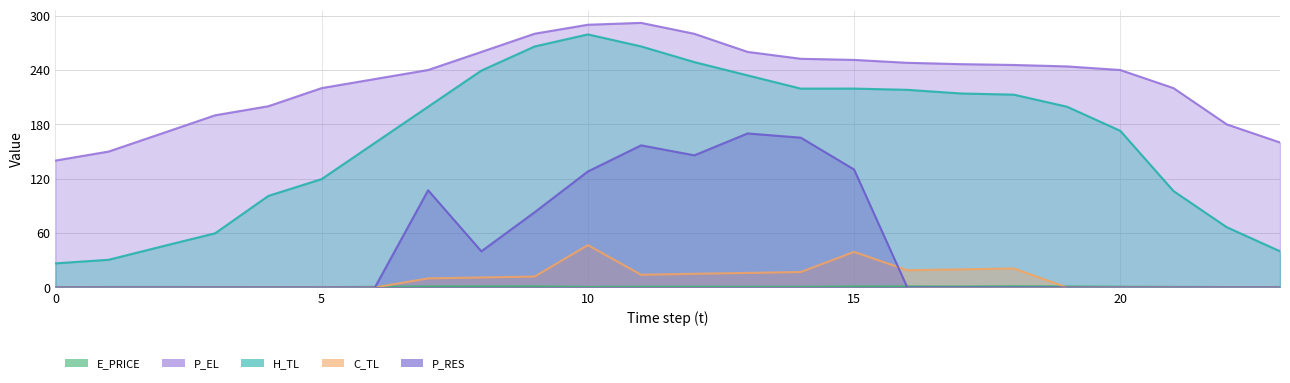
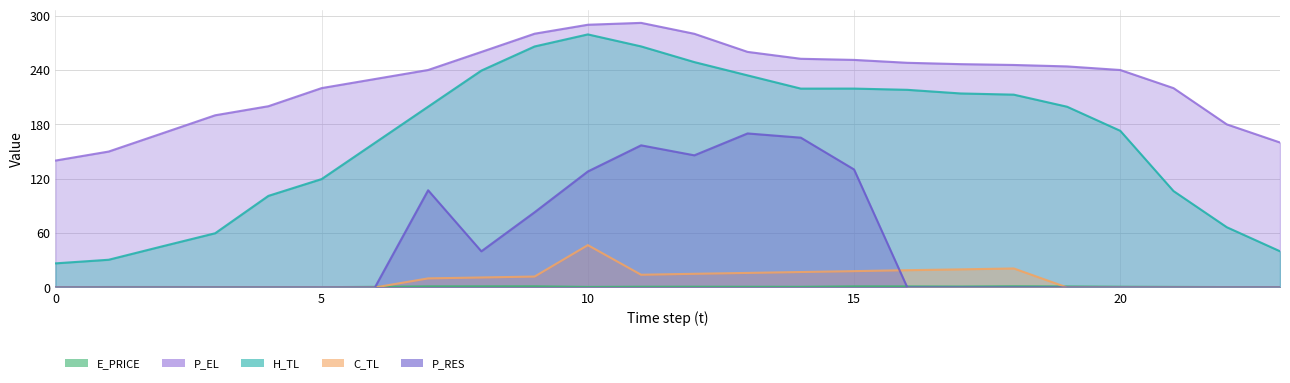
C_TL, 15: 40 -> 20
